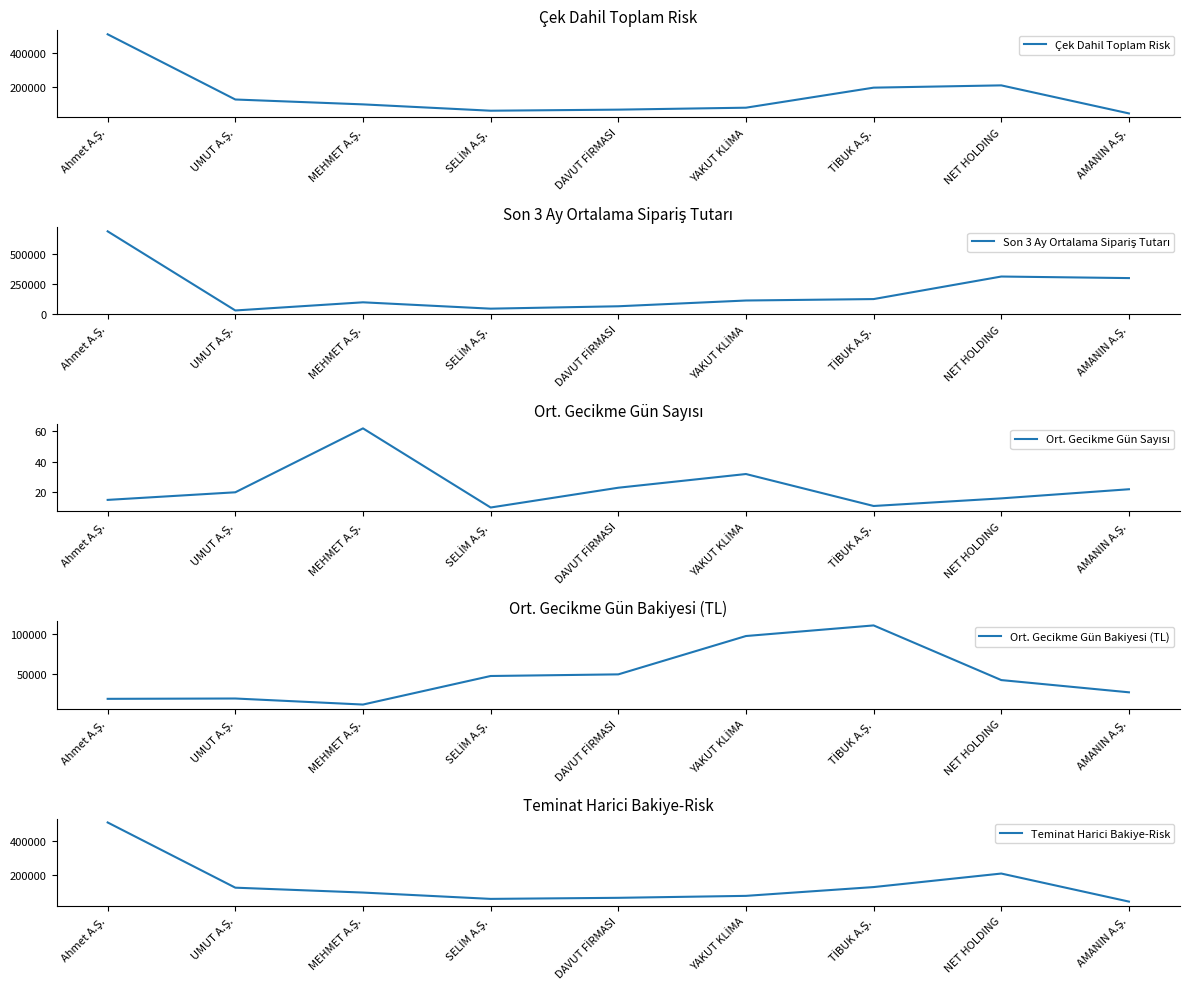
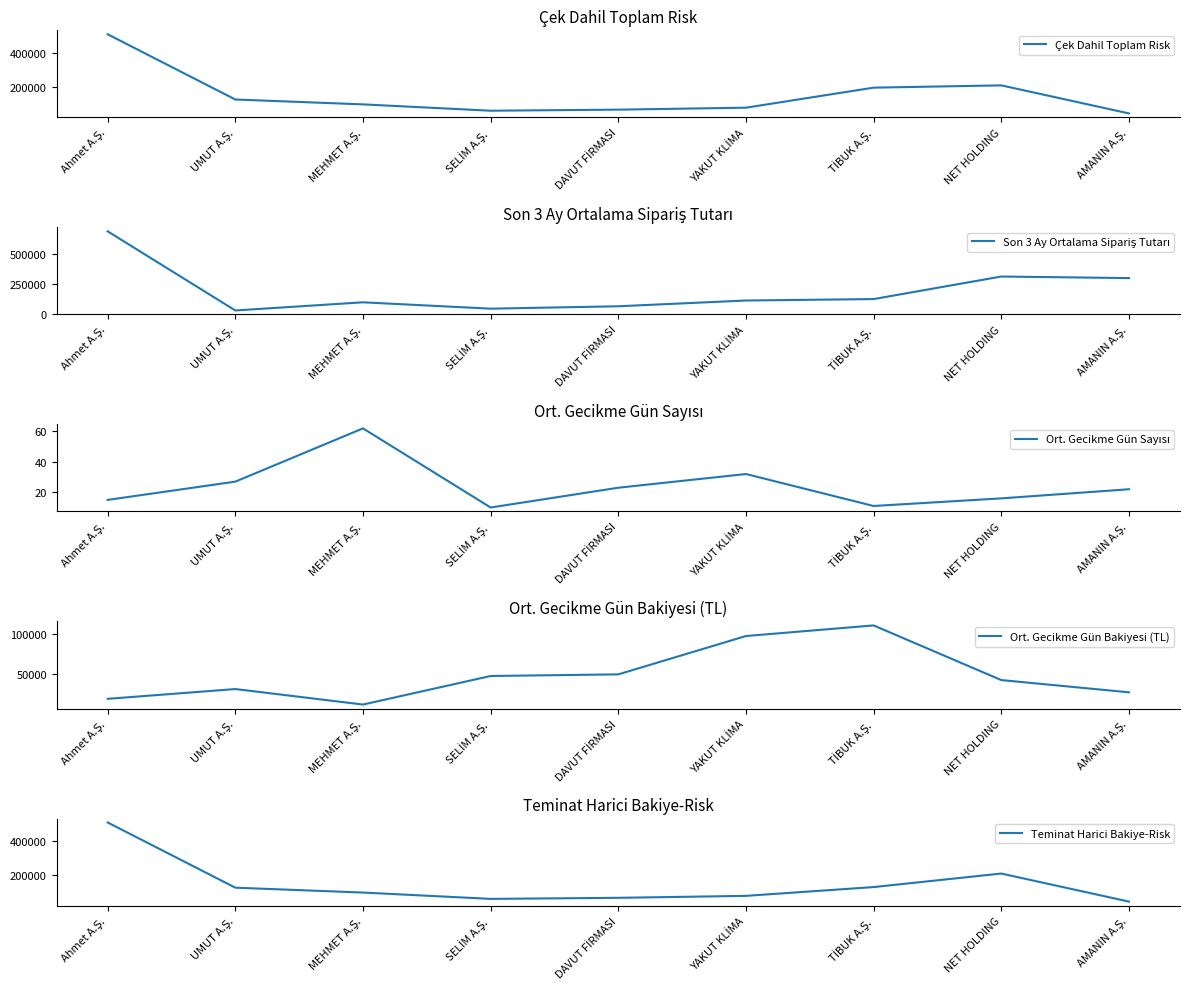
Ort. Gecikme Gün Sayısı, UMUT A.Ş.: 20 -> 27
Ort. Gecikme Gün Bakiyesi (TL), UMUT A.Ş.: 20000 -> 30000
